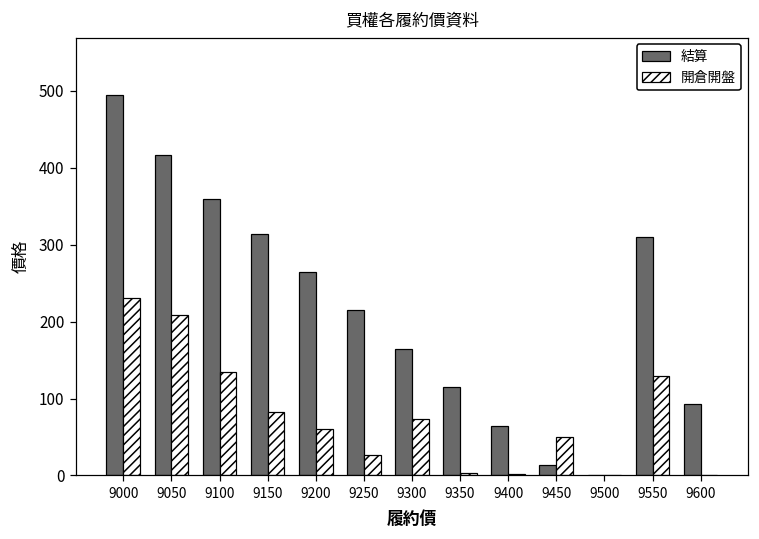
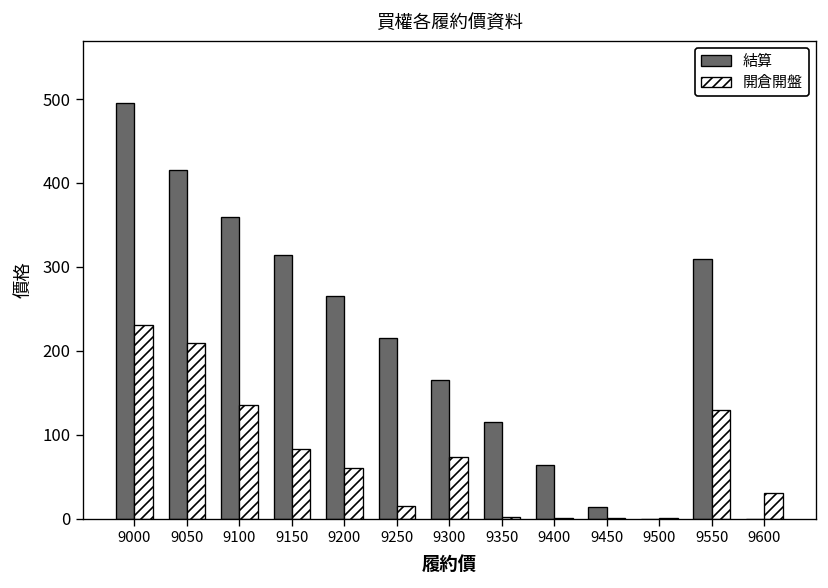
開倉開盤, 9250: 30 -> 20
開倉開盤, 9450: 50 -> 0
結算, 9600: 90 -> 0
開倉開盤, 9600: 0 -> 30
